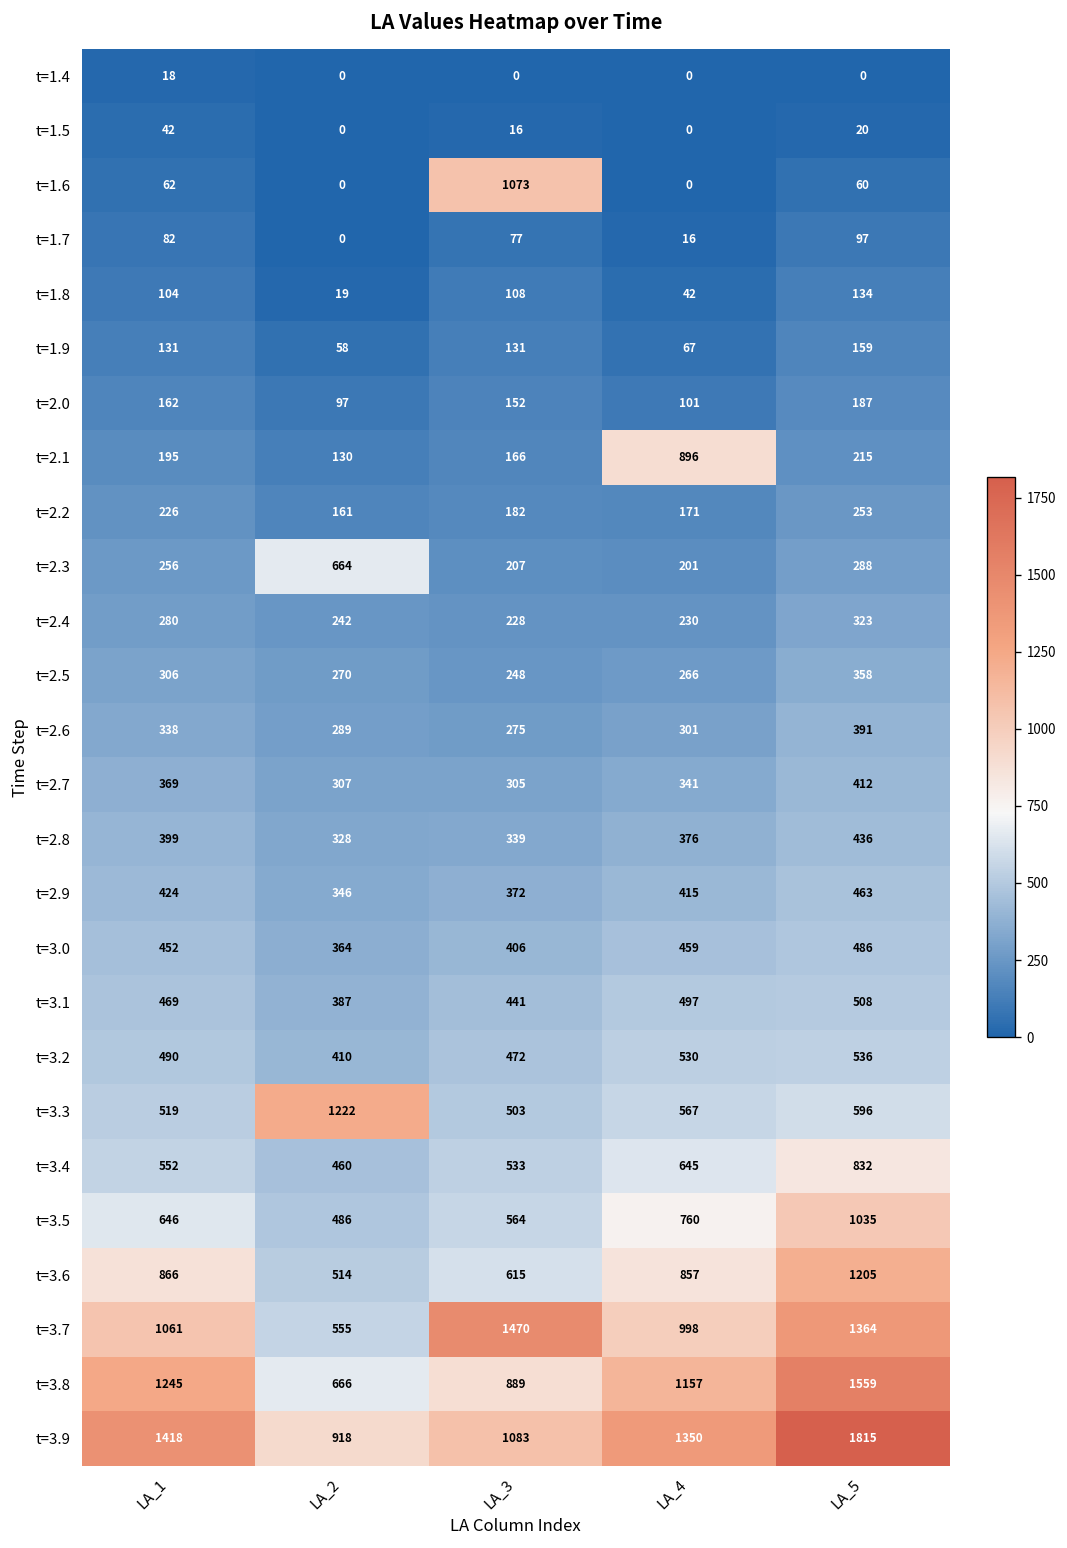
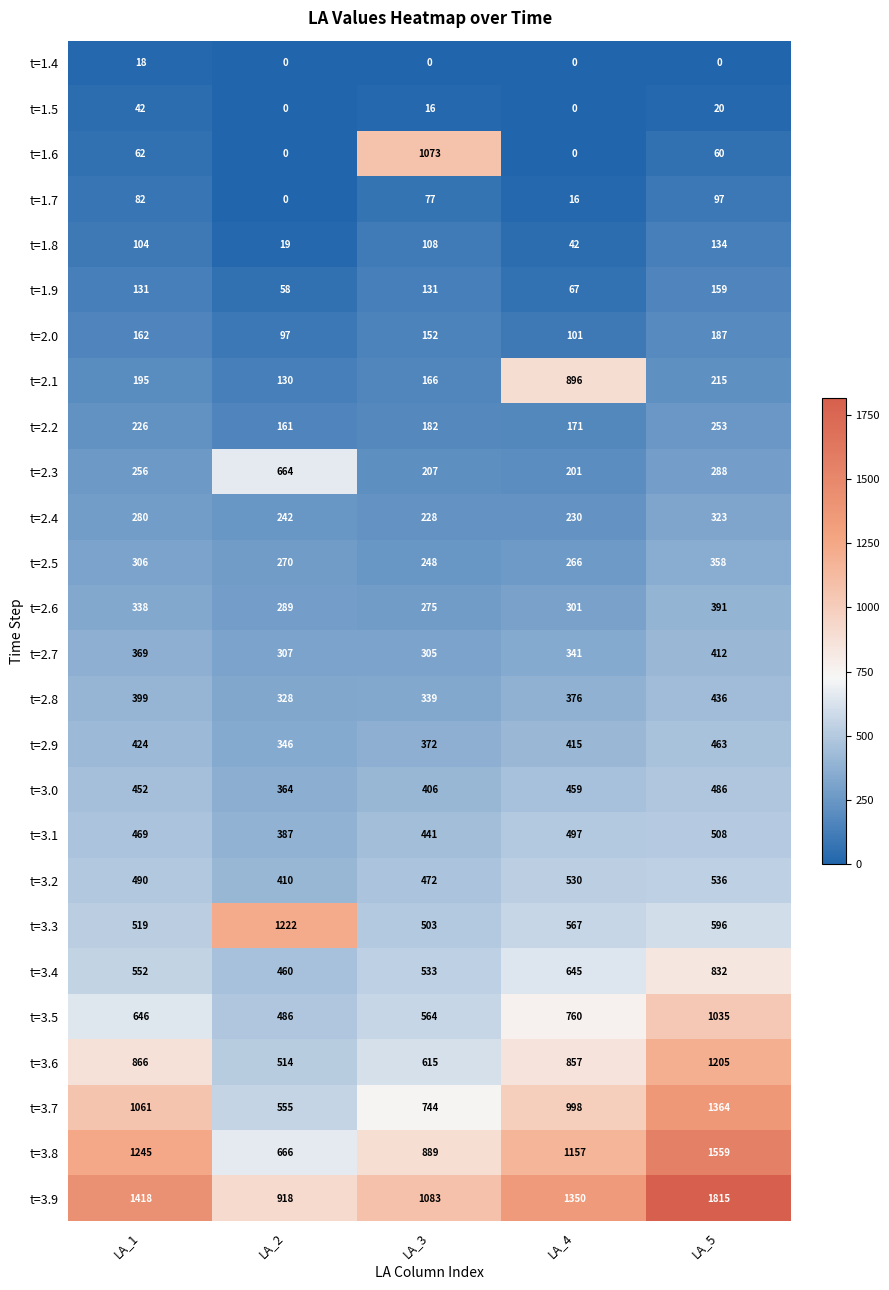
t=3.7, LA_3: 1470 -> 744
